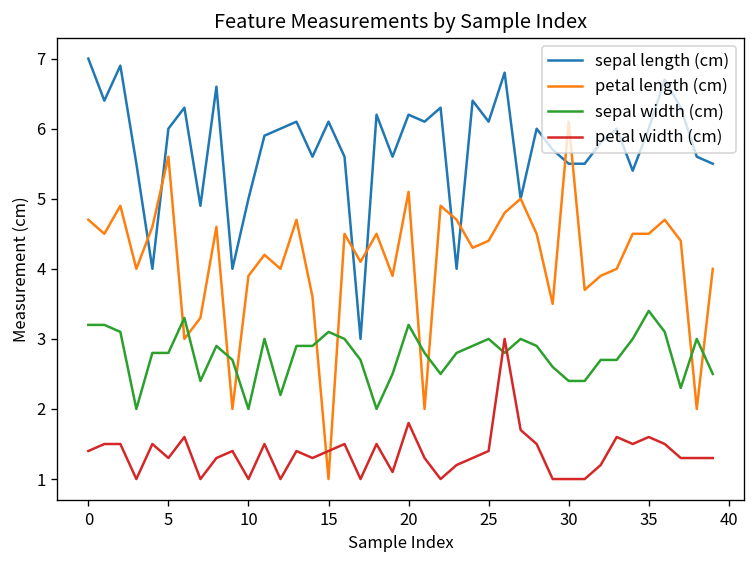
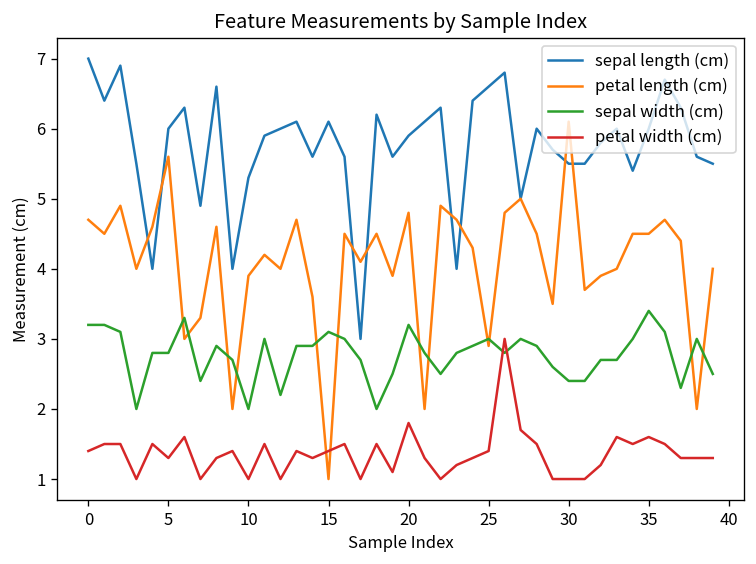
sepal length (cm), 10: 5.0 -> 5.3
sepal length (cm), 20: 6.2 -> 5.9
petal length (cm), 20: 5.1 -> 4.8
sepal length (cm), 25: 6.1 -> 6.6
petal length (cm), 25: 4.4 -> 2.9
